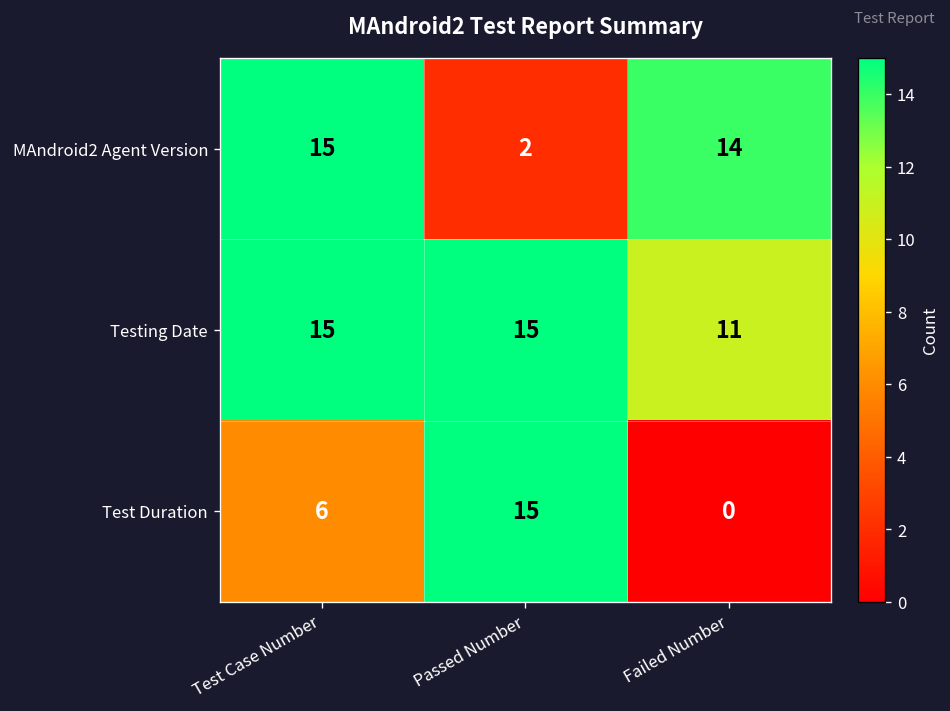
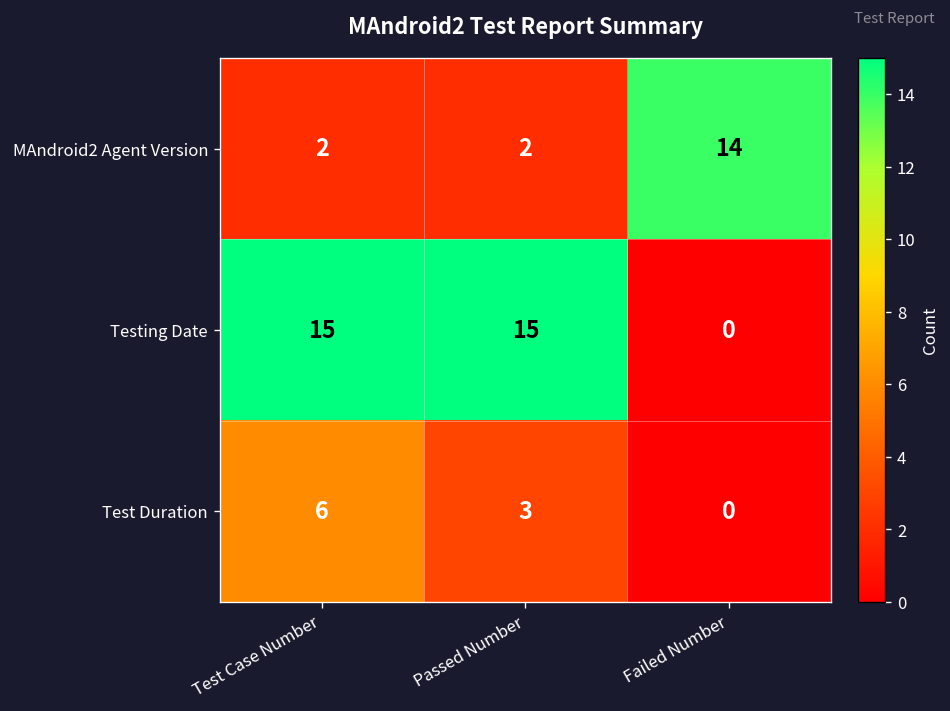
MAndroid2 Agent Version, Test Case Number: 15 -> 2
Testing Date, Failed Number: 11 -> 0
Test Duration, Passed Number: 15 -> 3
